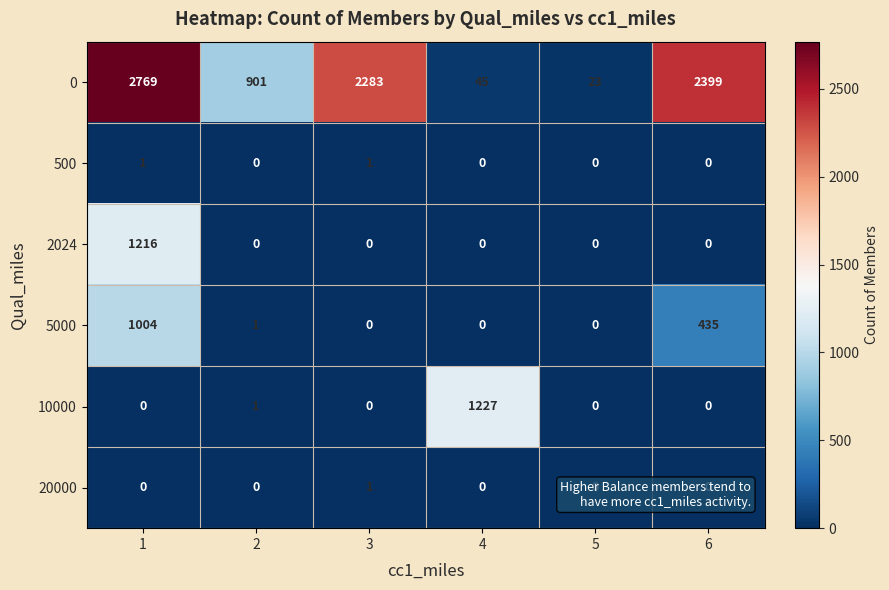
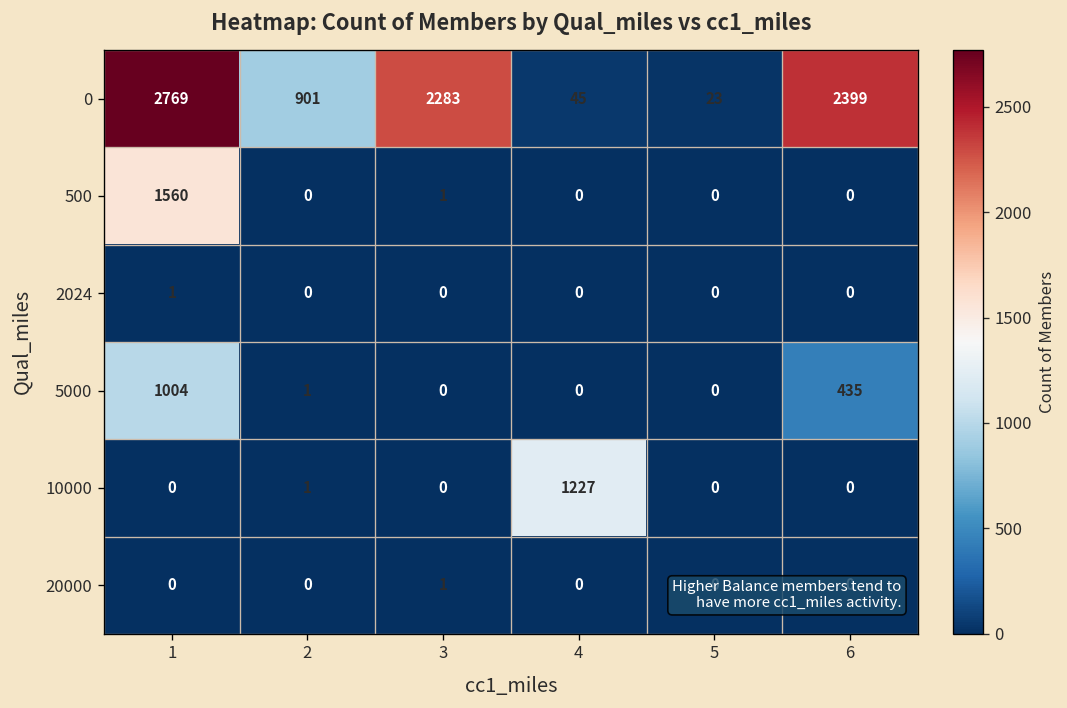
500, 1: 1 -> 1560
2024, 1: 1216 -> 1
